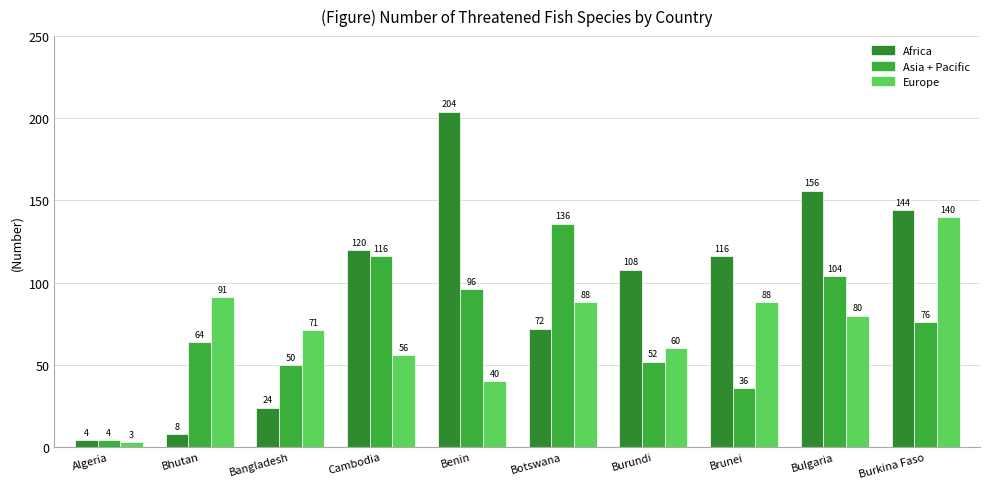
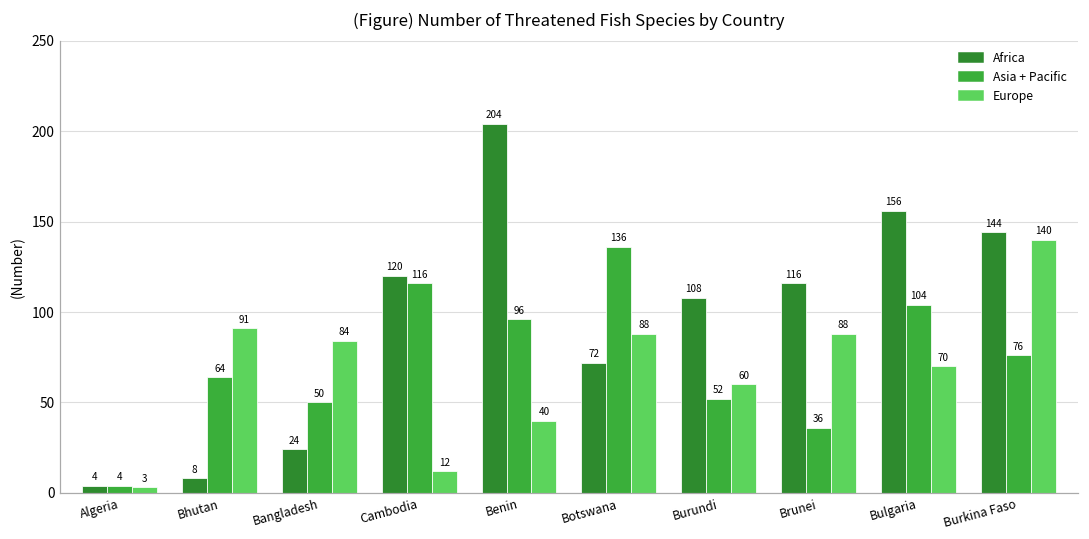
Europe, Bangladesh: 71 -> 84
Europe, Cambodia: 56 -> 12
Europe, Bulgaria: 80 -> 70
